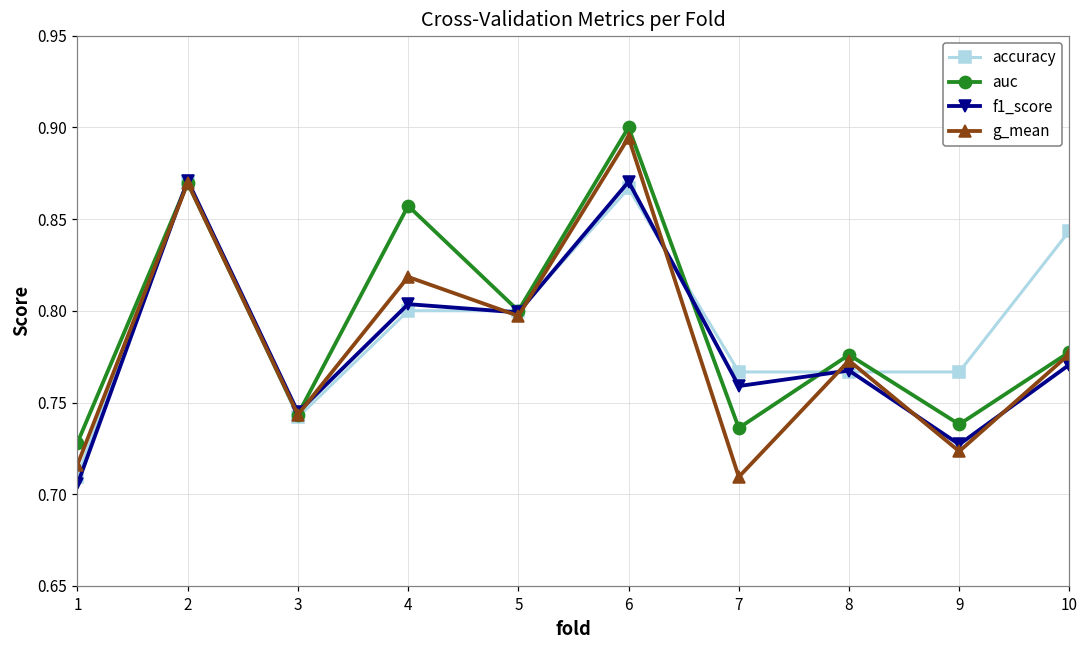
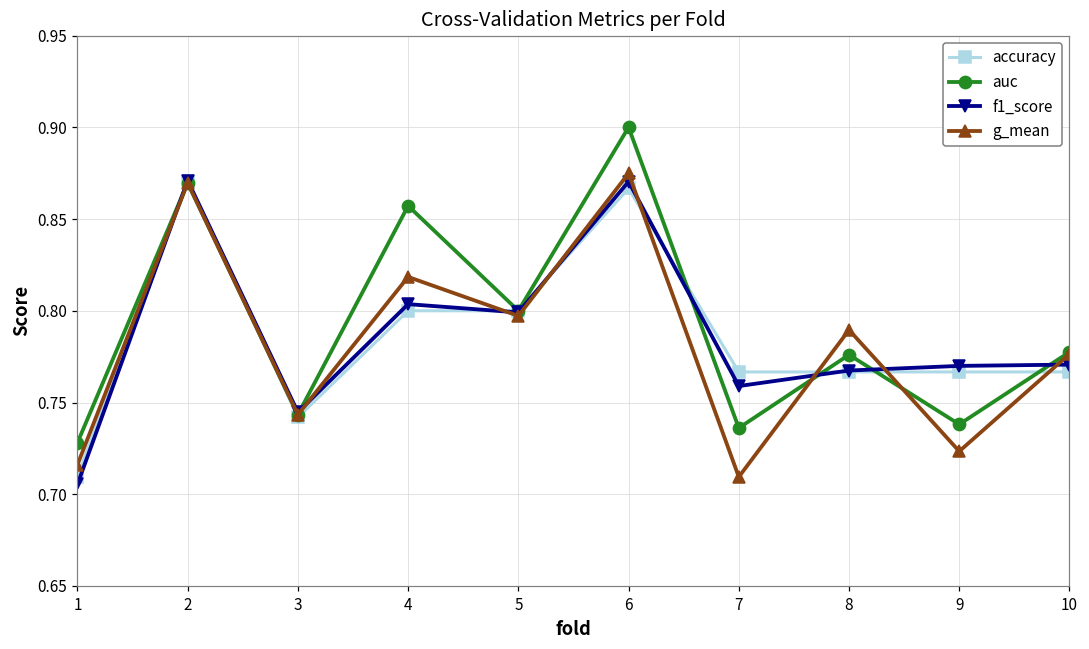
g_mean, 6: 0.894 -> 0.875
g_mean, 8: 0.773 -> 0.790
f1_score, 9: 0.727 -> 0.770
accuracy, 10: 0.844 -> 0.767
